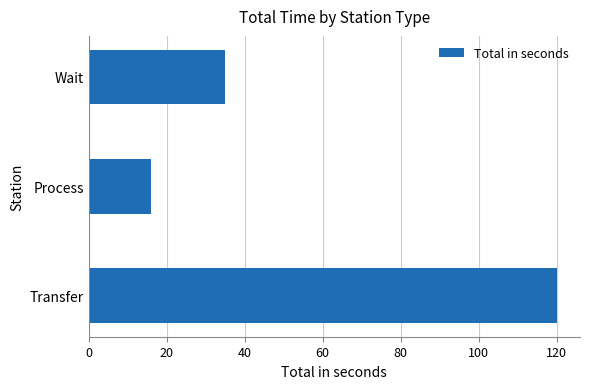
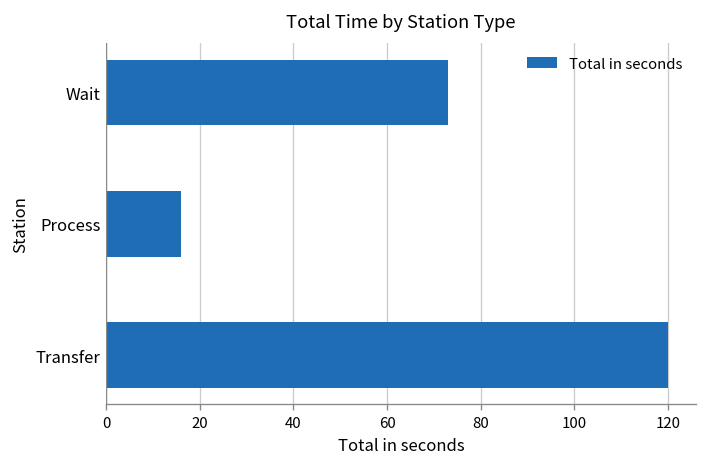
Wait: 35 -> 73
